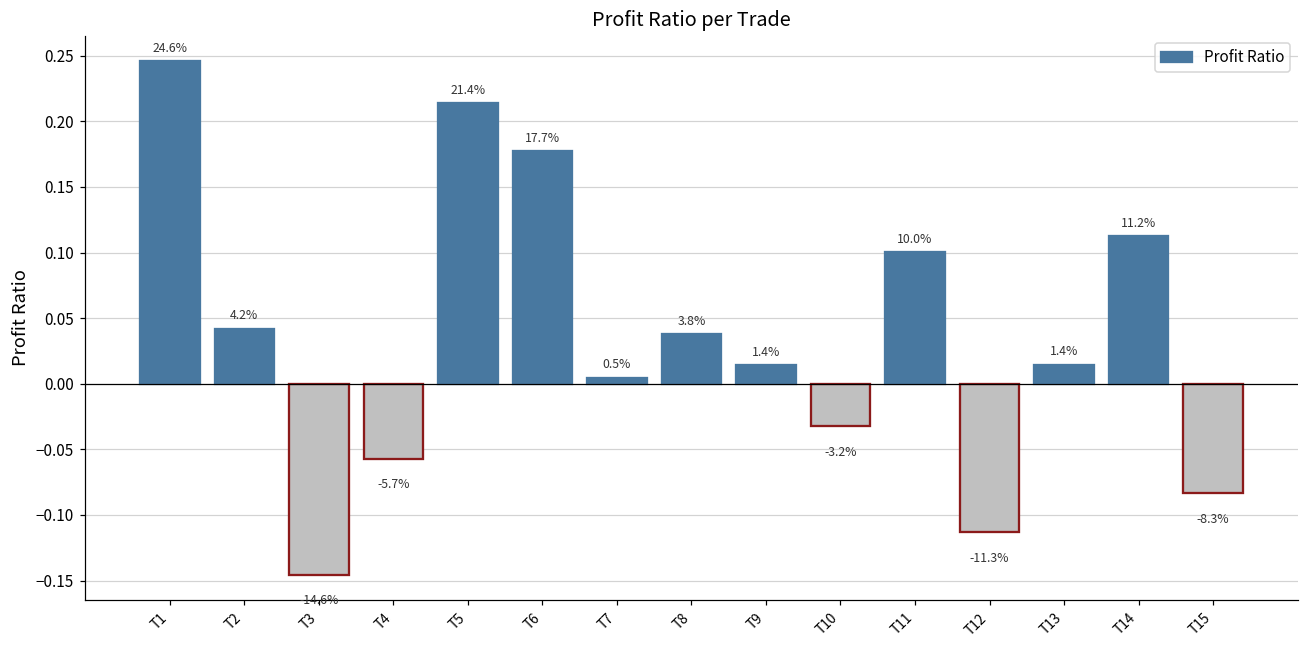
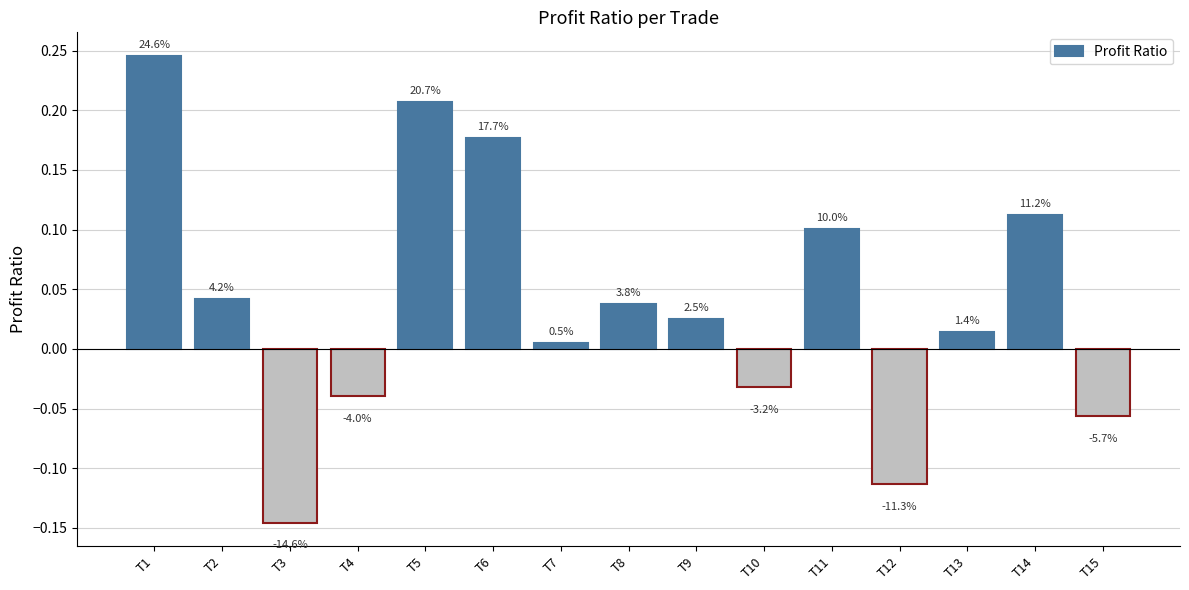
T4: -5.7% -> -4.0%
T5: 21.4% -> 20.7%
T9: 1.4% -> 2.5%
T15: -8.3% -> -5.7%
